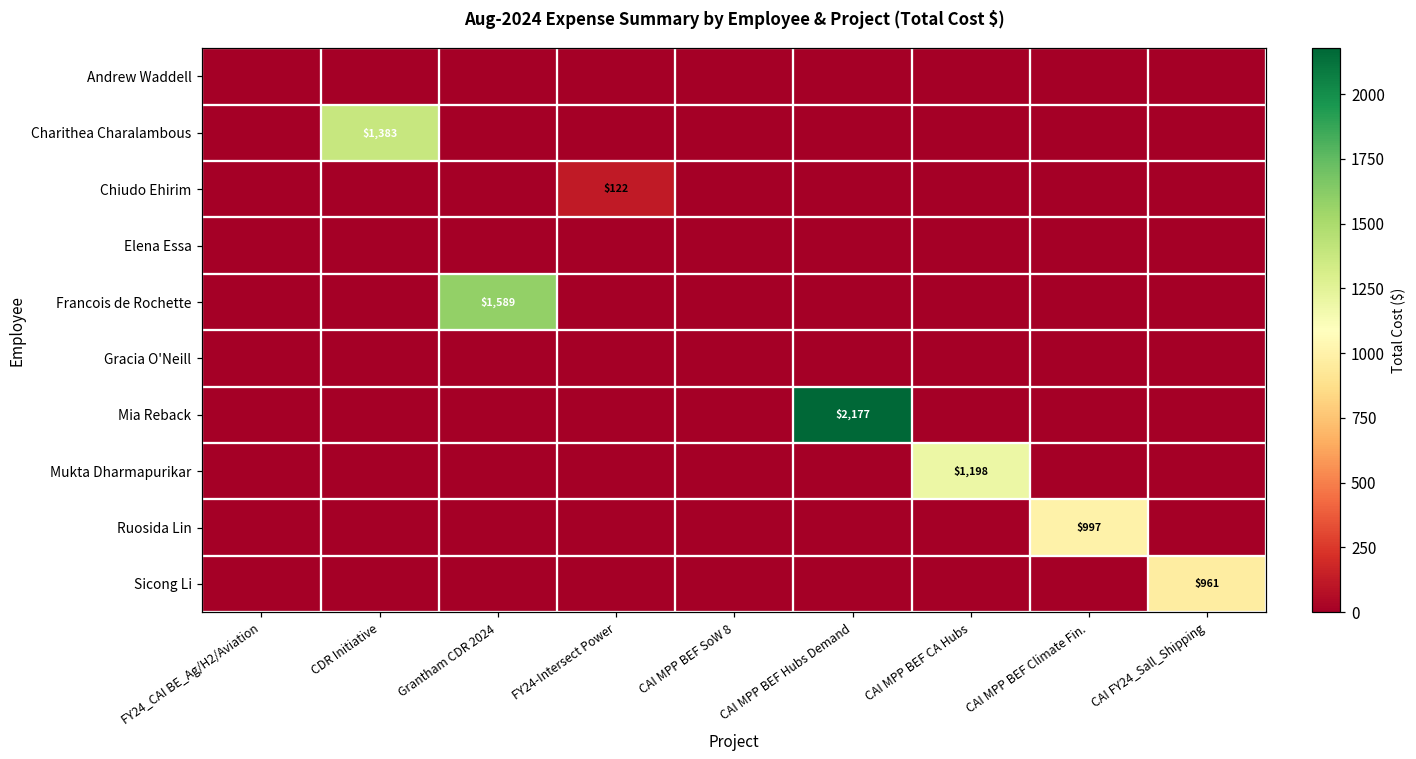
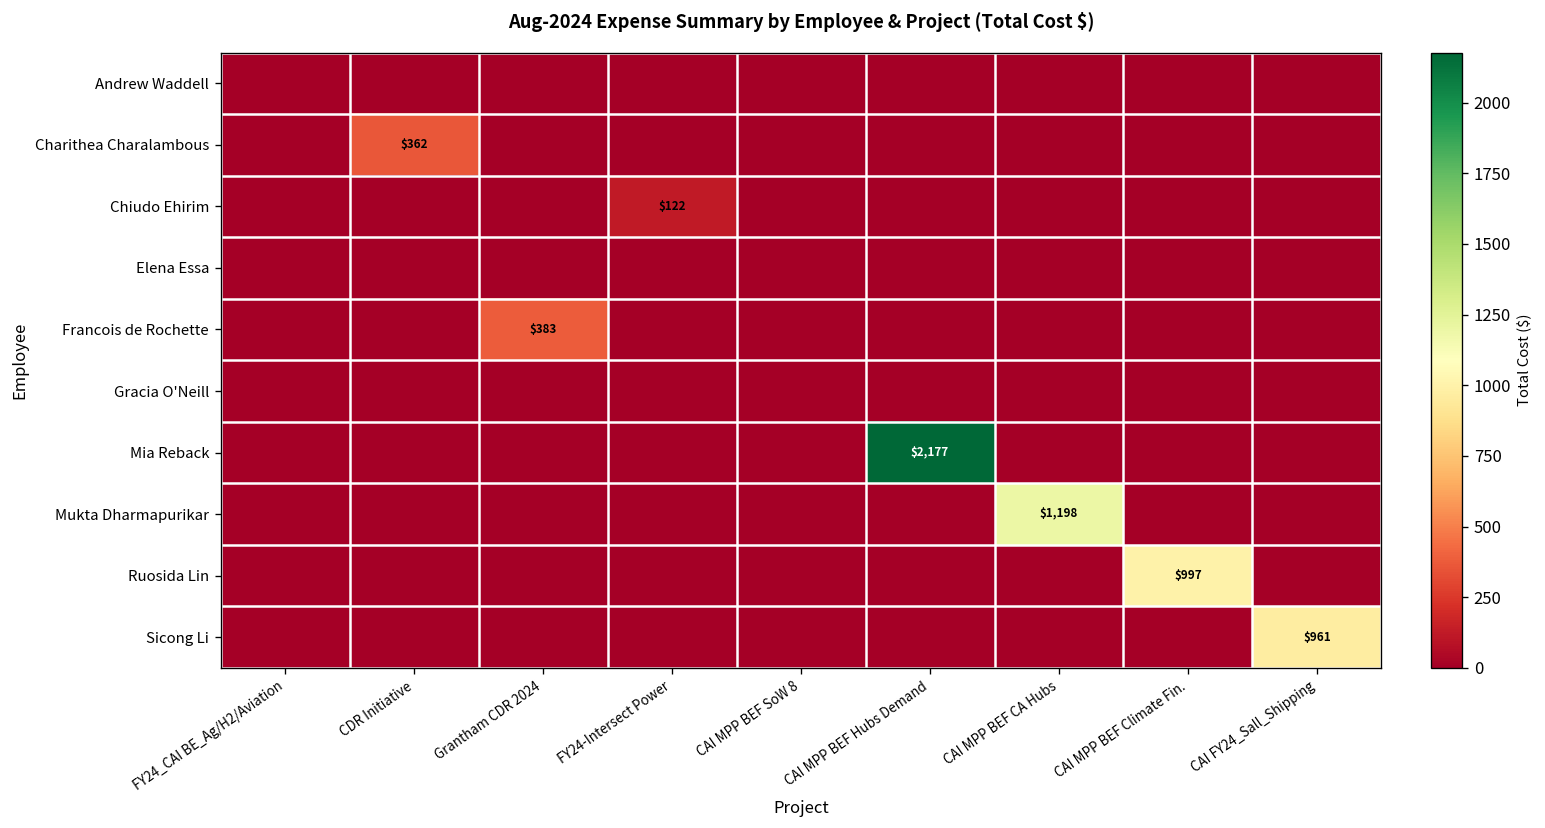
Charithea Charalambous, CDR Initiative: $1,383 -> $362
Francois de Rochette, Grantham CDR 2024: $1,589 -> $383
